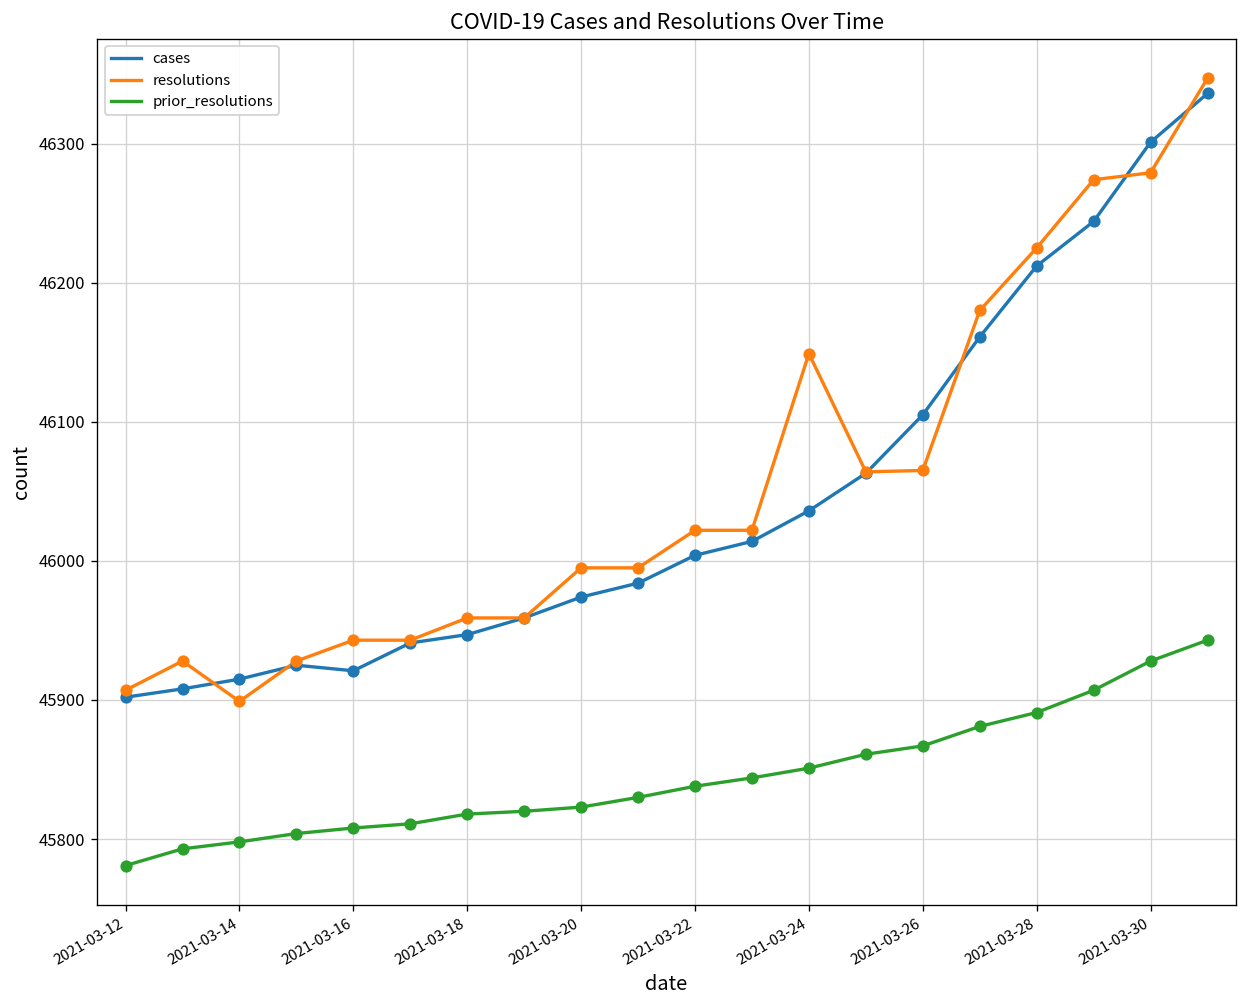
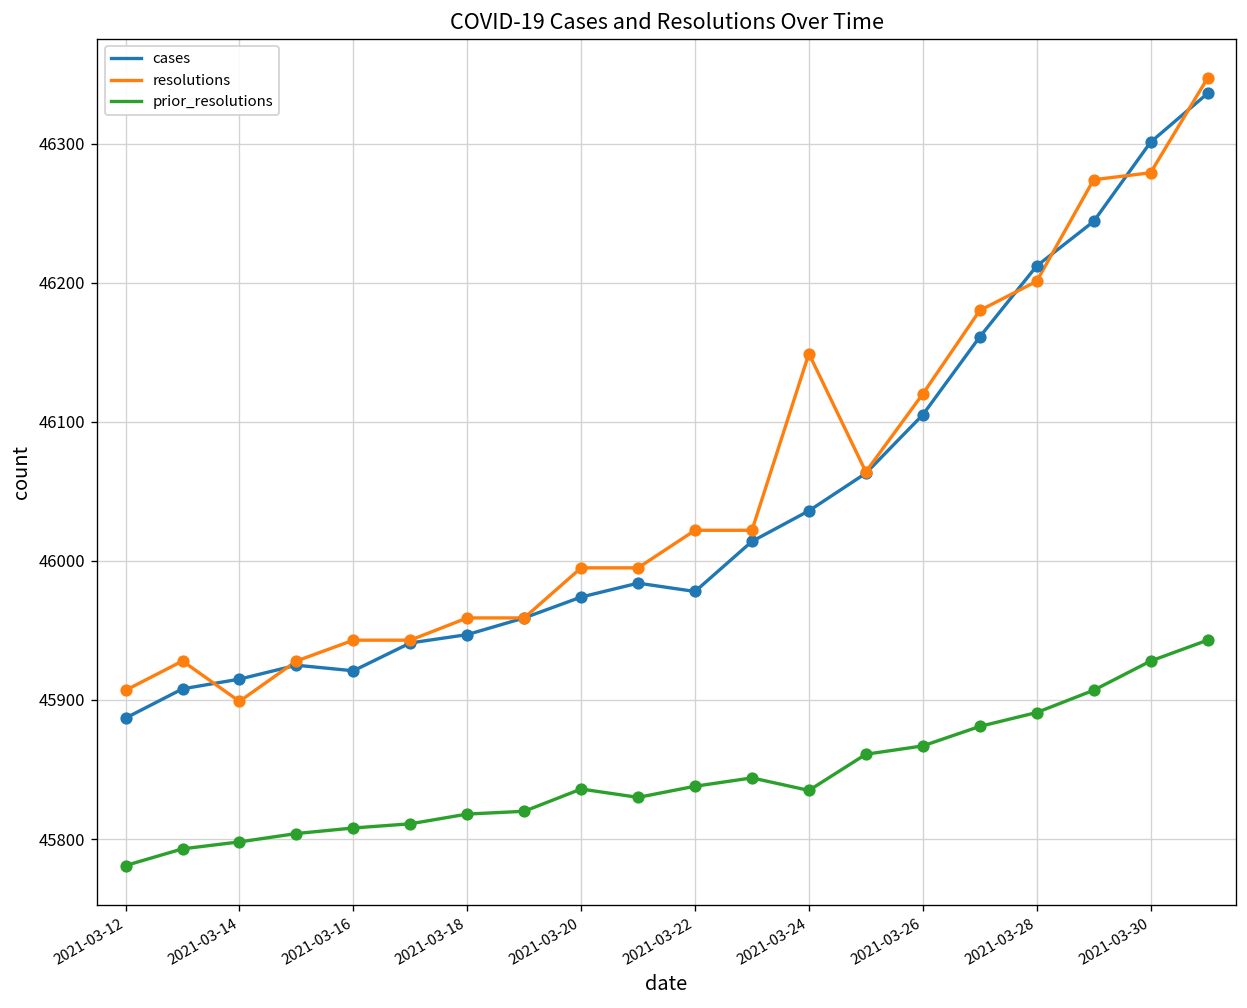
cases, 2021-03-12: 45902 -> 45887
prior_resolutions, 2021-03-20: 45823 -> 45836
cases, 2021-03-22: 46004 -> 45978
prior_resolutions, 2021-03-24: 45851 -> 45835
resolutions, 2021-03-26: 46065 -> 46120
resolutions, 2021-03-28: 46225 -> 46201
